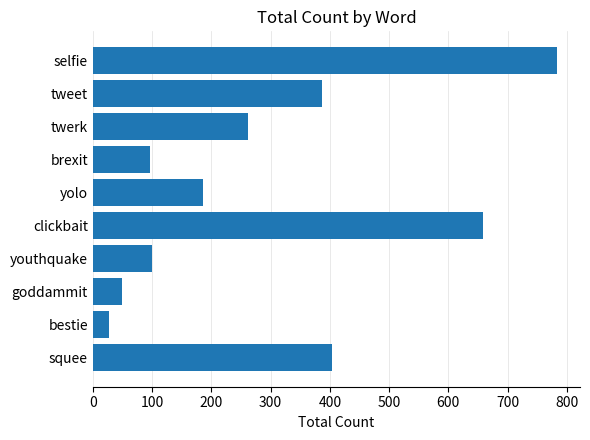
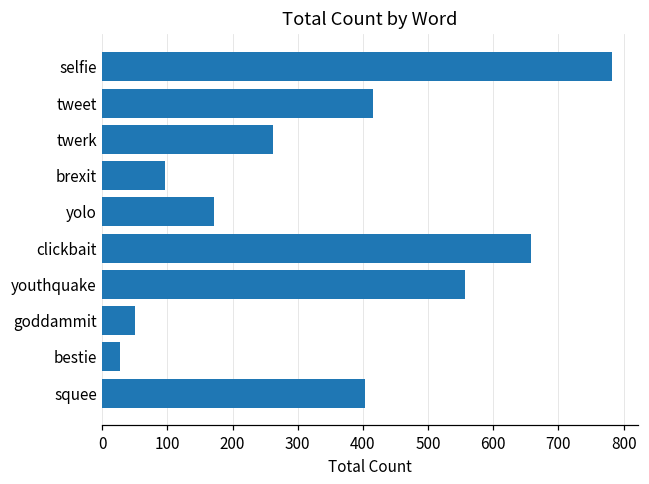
tweet: 390 -> 420
yolo: 190 -> 170
youthquake: 100 -> 560
